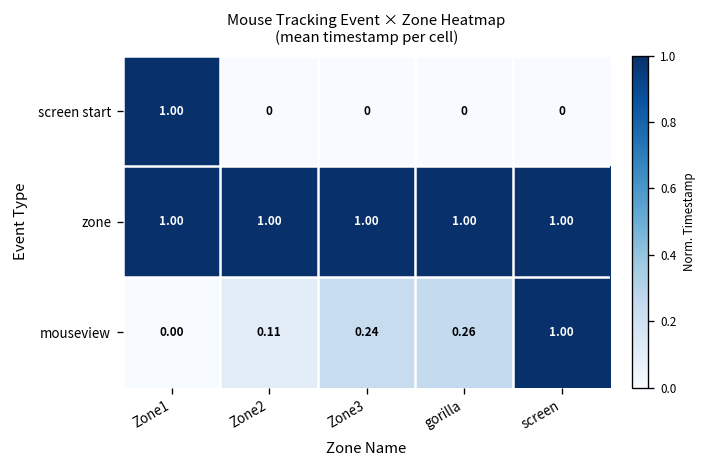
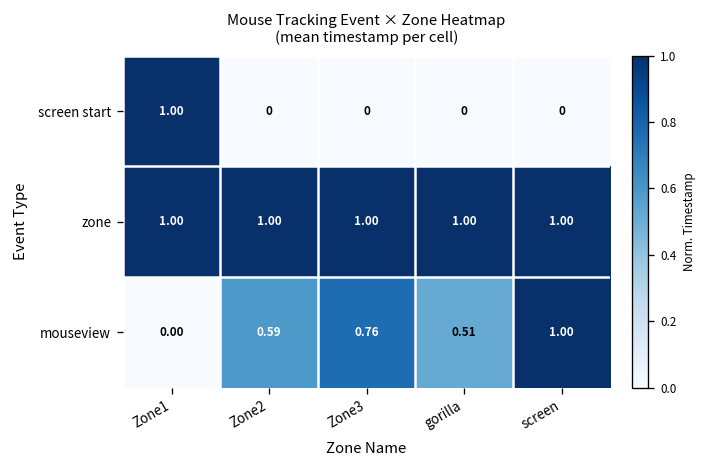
mouseview, Zone2: 0.11 -> 0.59
mouseview, Zone3: 0.24 -> 0.76
mouseview, gorilla: 0.26 -> 0.51
